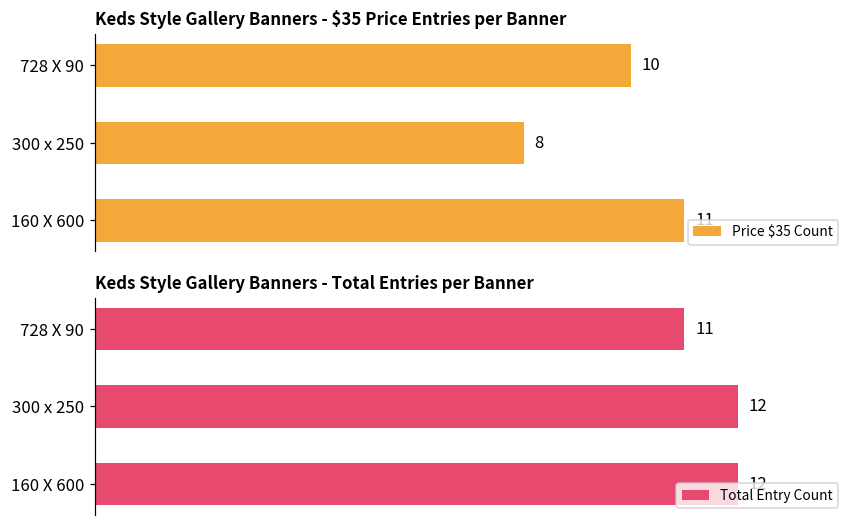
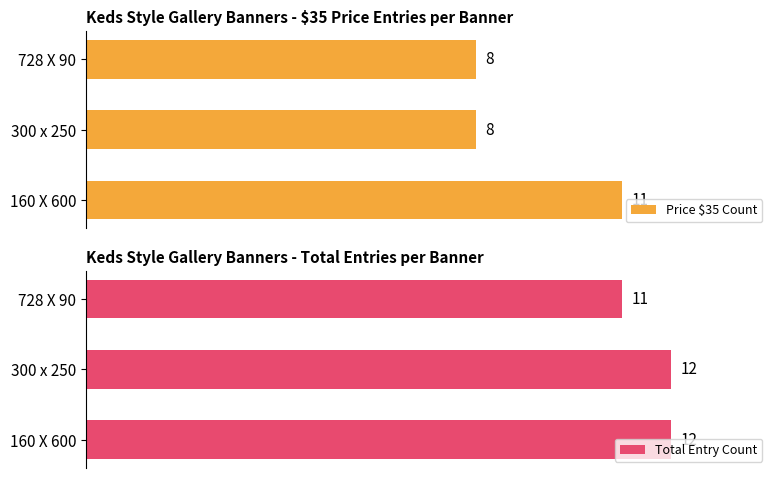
Keds Style Gallery Banners - $35 Price Entries per Banner, 728 X 90: 10 -> 8
